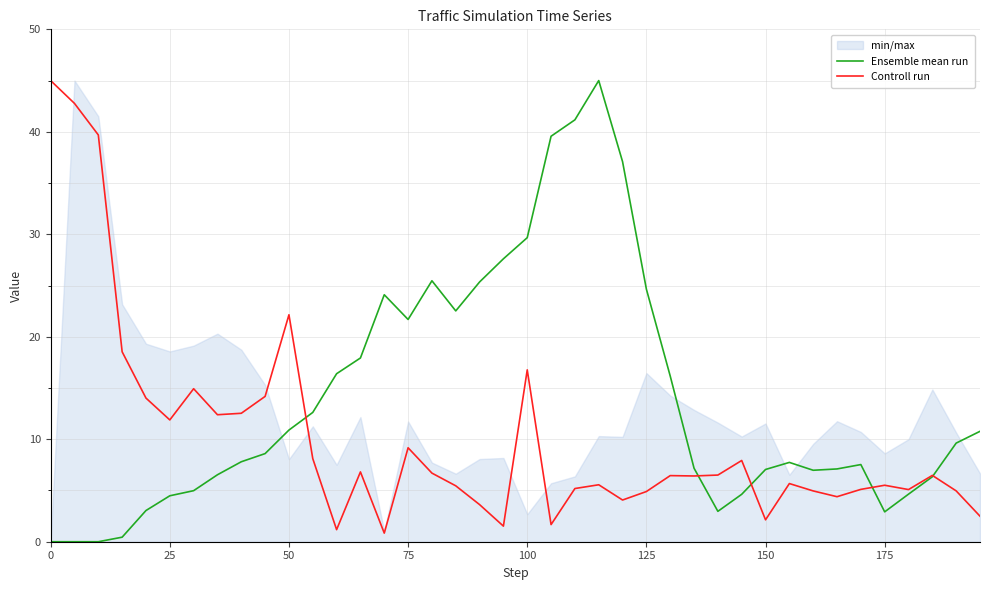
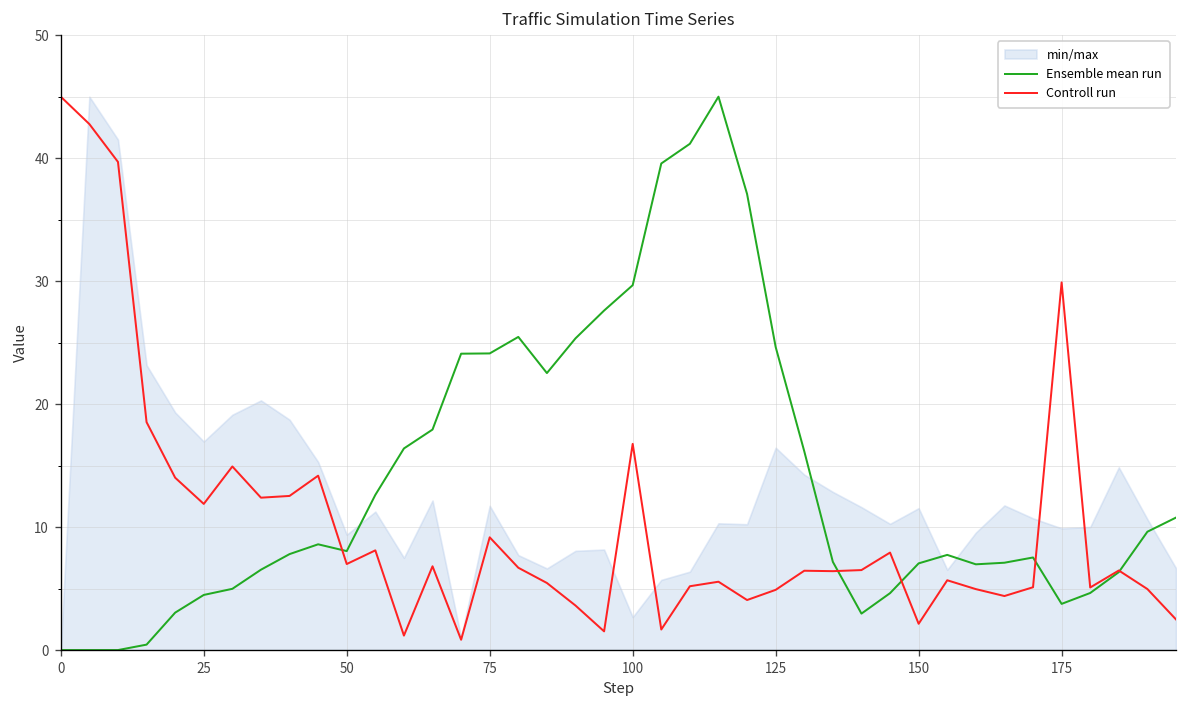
min/max, 25: 18.6 -> 17.0
Ensemble mean run, 50: 10.9 -> 8.0
min/max, 50: 8.1 -> 9.4
Controll run, 50: 22.1 -> 7.0
Ensemble mean run, 75: 21.7 -> 24.1
Ensemble mean run, 175: 2.9 -> 3.8
min/max, 175: 8.6 -> 9.9
Controll run, 175: 5.5 -> 29.9
